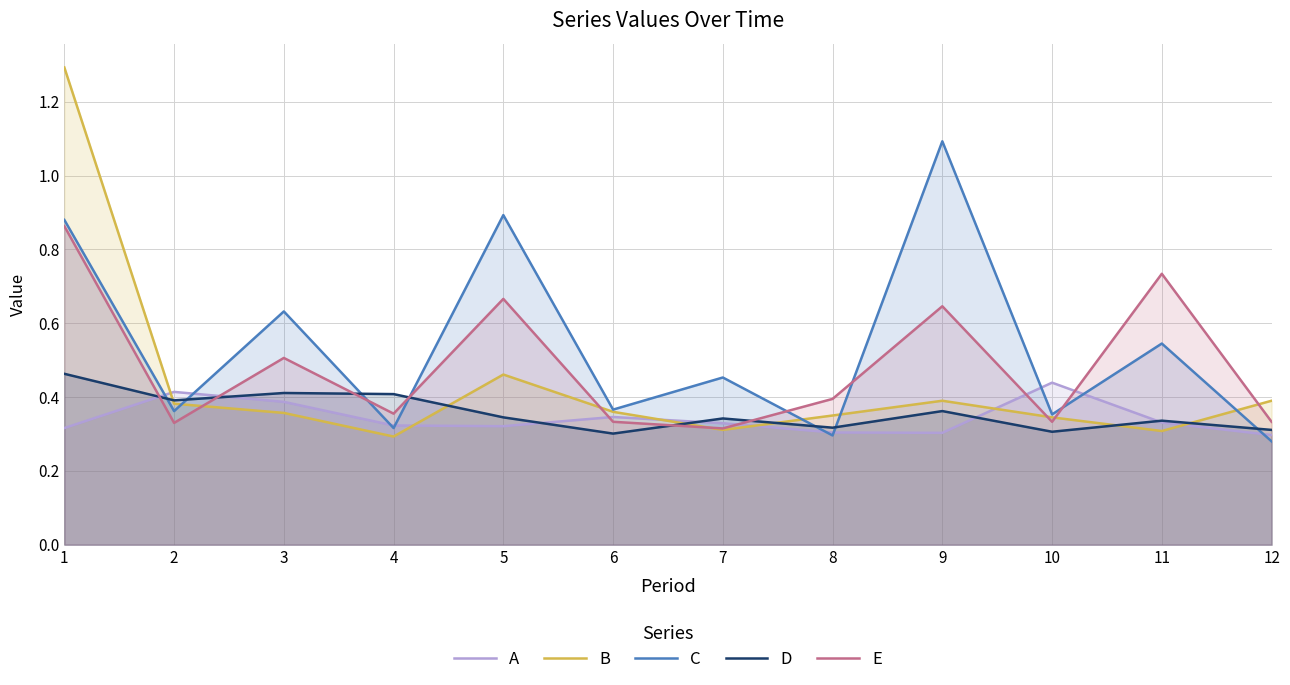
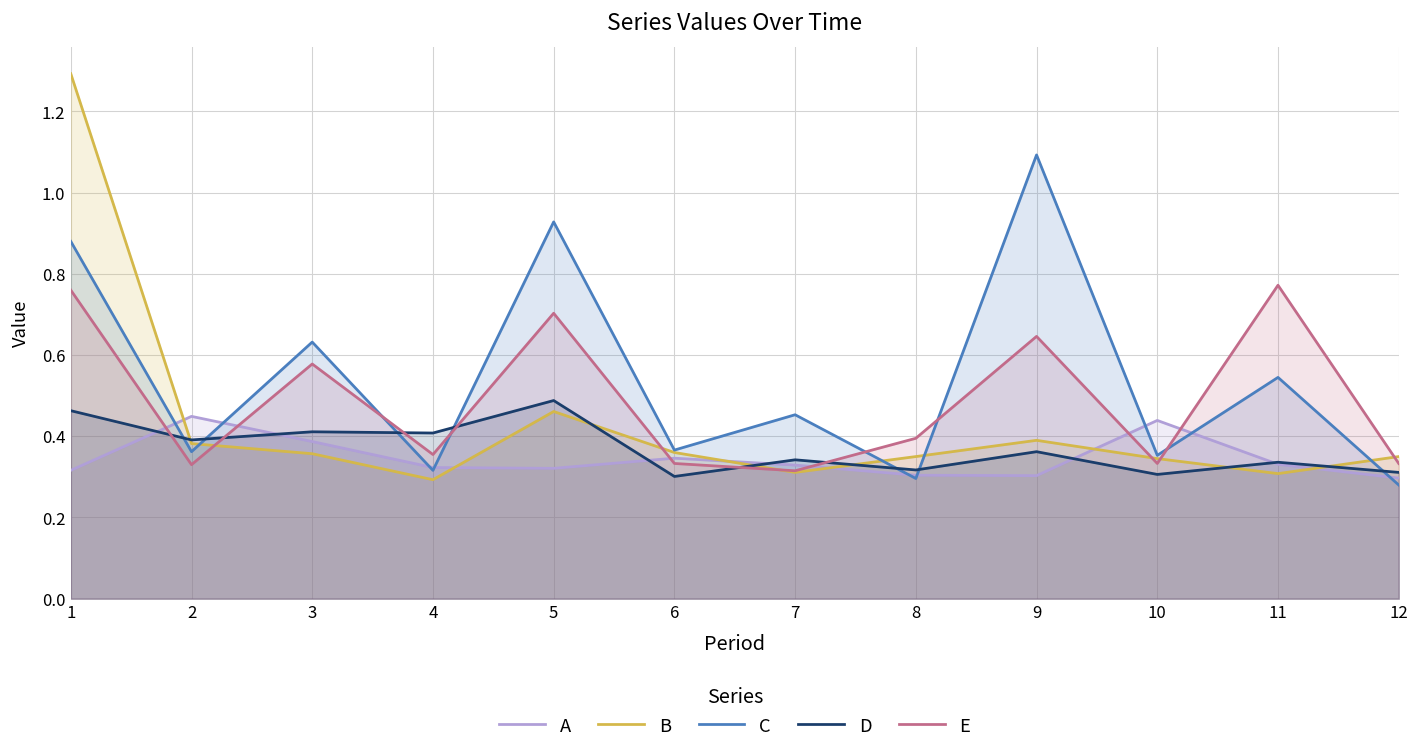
E, 1: 0.86 -> 0.76
A, 2: 0.41 -> 0.45
E, 3: 0.51 -> 0.58
C, 5: 0.89 -> 0.93
D, 5: 0.35 -> 0.49
E, 5: 0.67 -> 0.70
E, 11: 0.73 -> 0.77
B, 12: 0.39 -> 0.35
